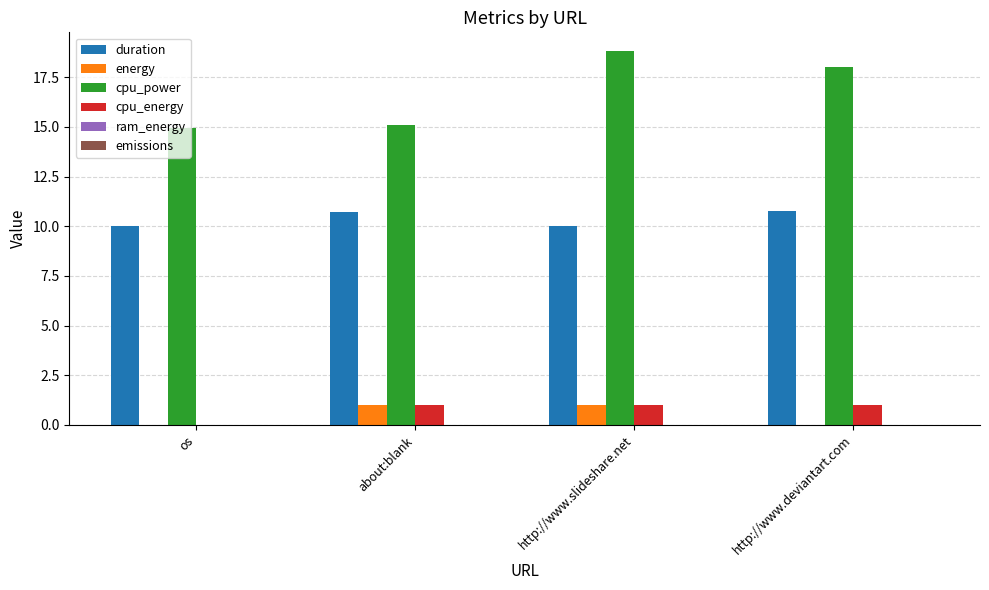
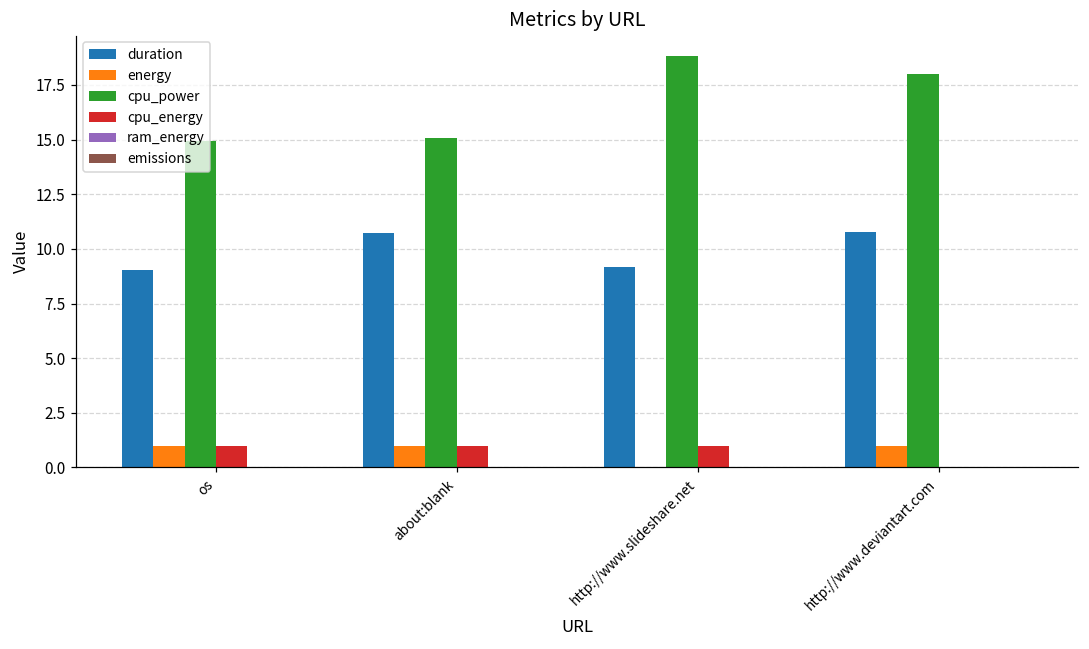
duration, os: 10.0 -> 9.1
energy, os: 0 -> 1
cpu_energy, os: 0 -> 1
duration, http://www.slideshare.net: 10.0 -> 9.2
energy, http://www.slideshare.net: 1 -> 0
energy, http://www.deviantart.com: 0 -> 1
cpu_energy, http://www.deviantart.com: 1 -> 0
